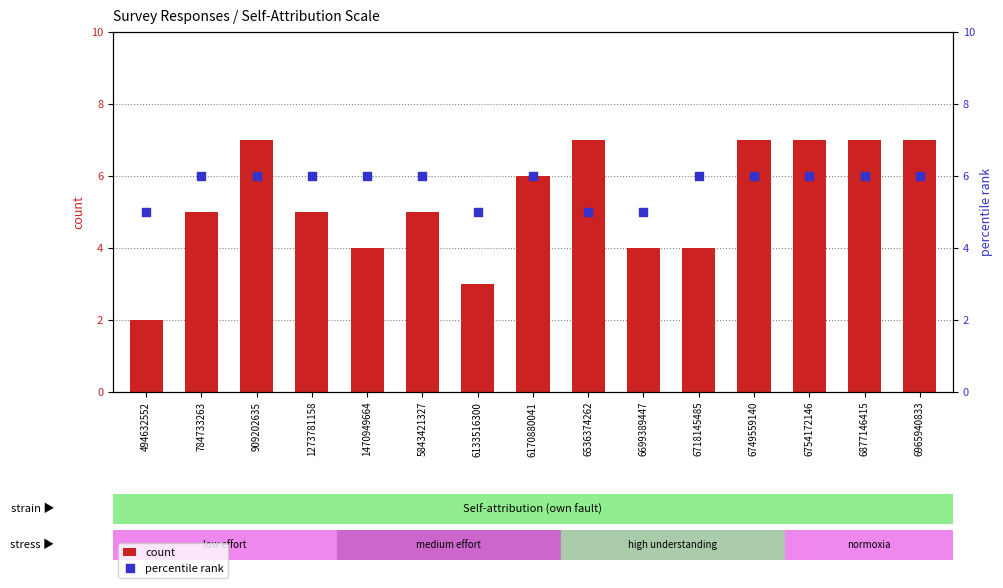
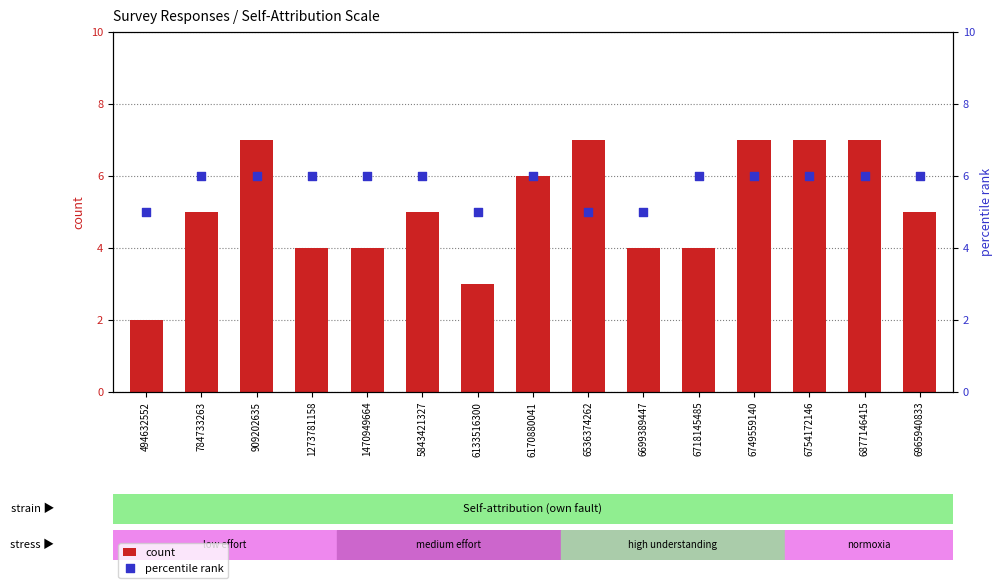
count, 1273781158: 5 -> 4
count, 6965940833: 7 -> 5
